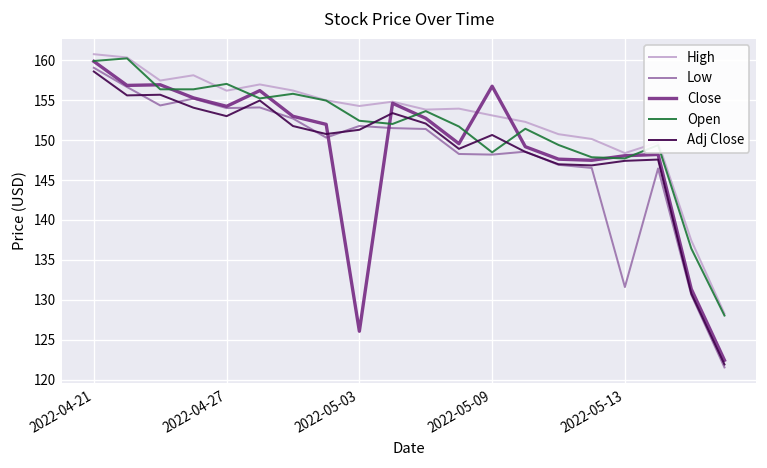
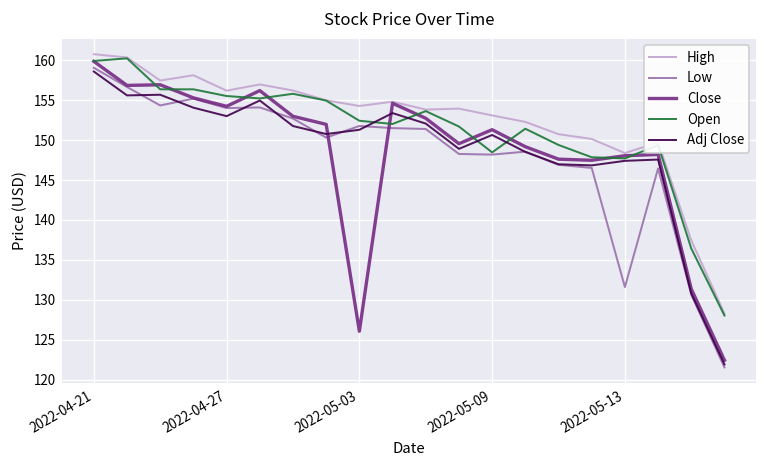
Open, 2022-04-27: 157 -> 156
Close, 2022-05-09: 157 -> 151
